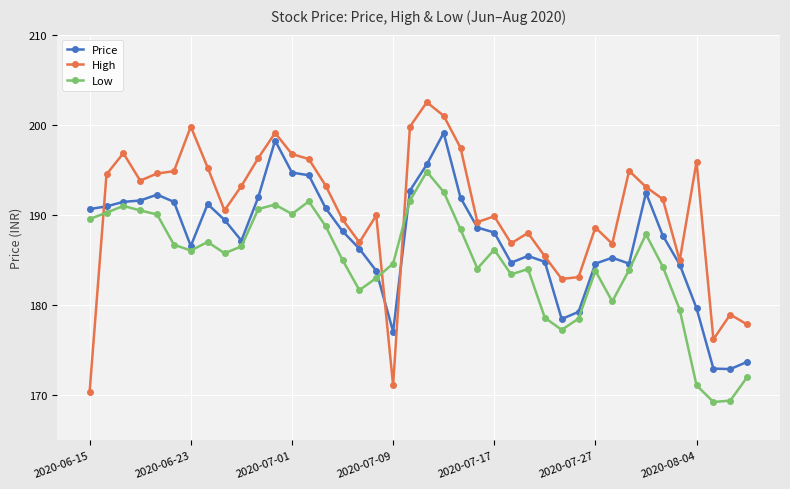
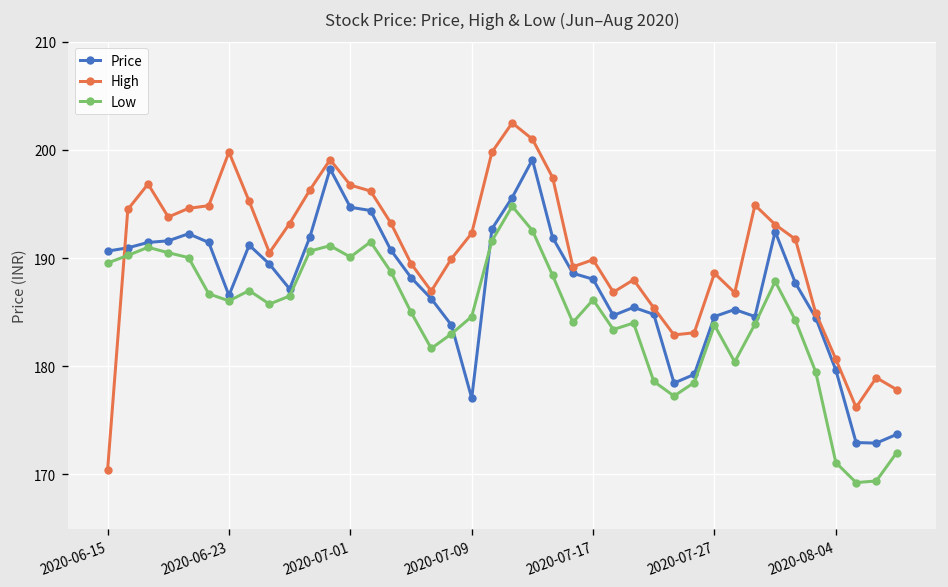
High, 2020-07-09: 171 -> 192
High, 2020-08-04: 196 -> 181
